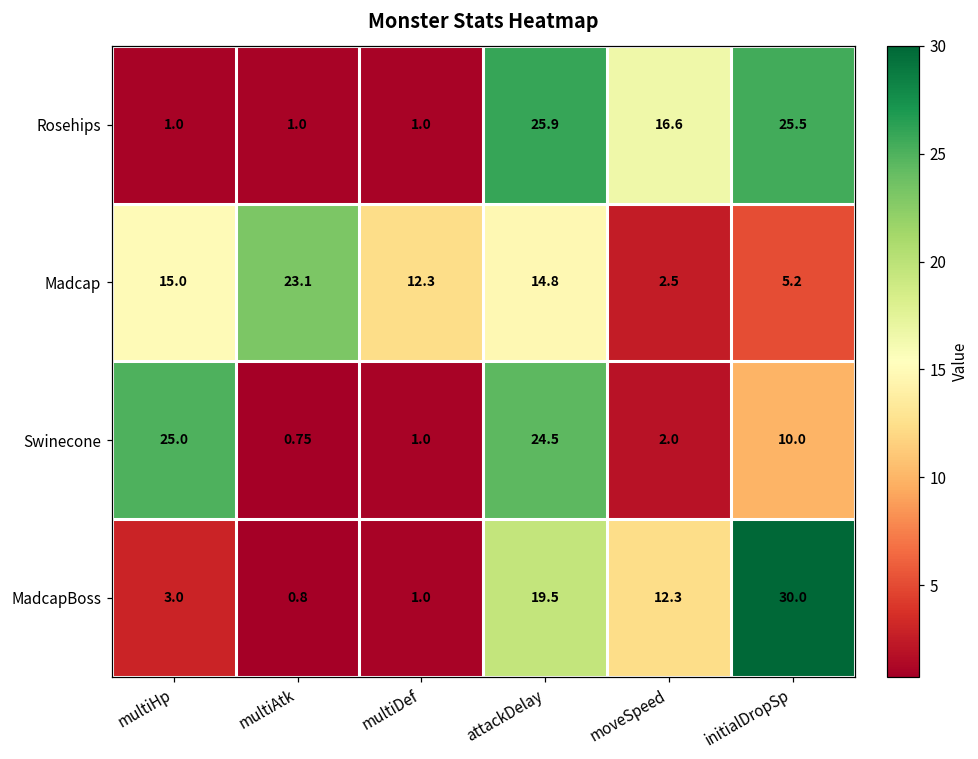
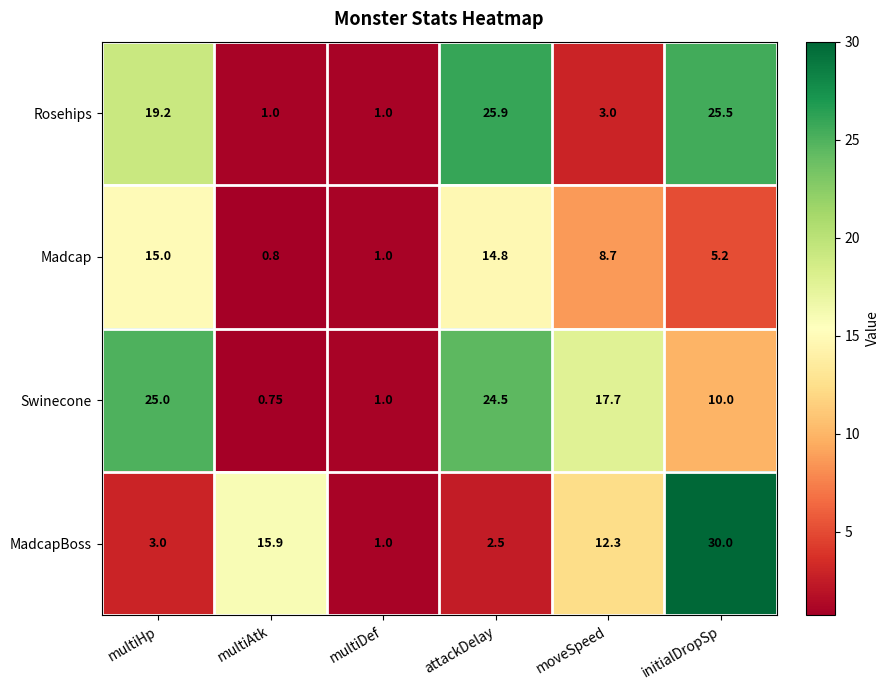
Rosehips, multiHp: 1.0 -> 19.2
Rosehips, moveSpeed: 16.6 -> 3.0
Madcap, multiAtk: 23.1 -> 0.8
Madcap, multiDef: 12.3 -> 1.0
Madcap, moveSpeed: 2.5 -> 8.7
Swinecone, moveSpeed: 2.0 -> 17.7
MadcapBoss, multiAtk: 0.8 -> 15.9
MadcapBoss, attackDelay: 19.5 -> 2.5
